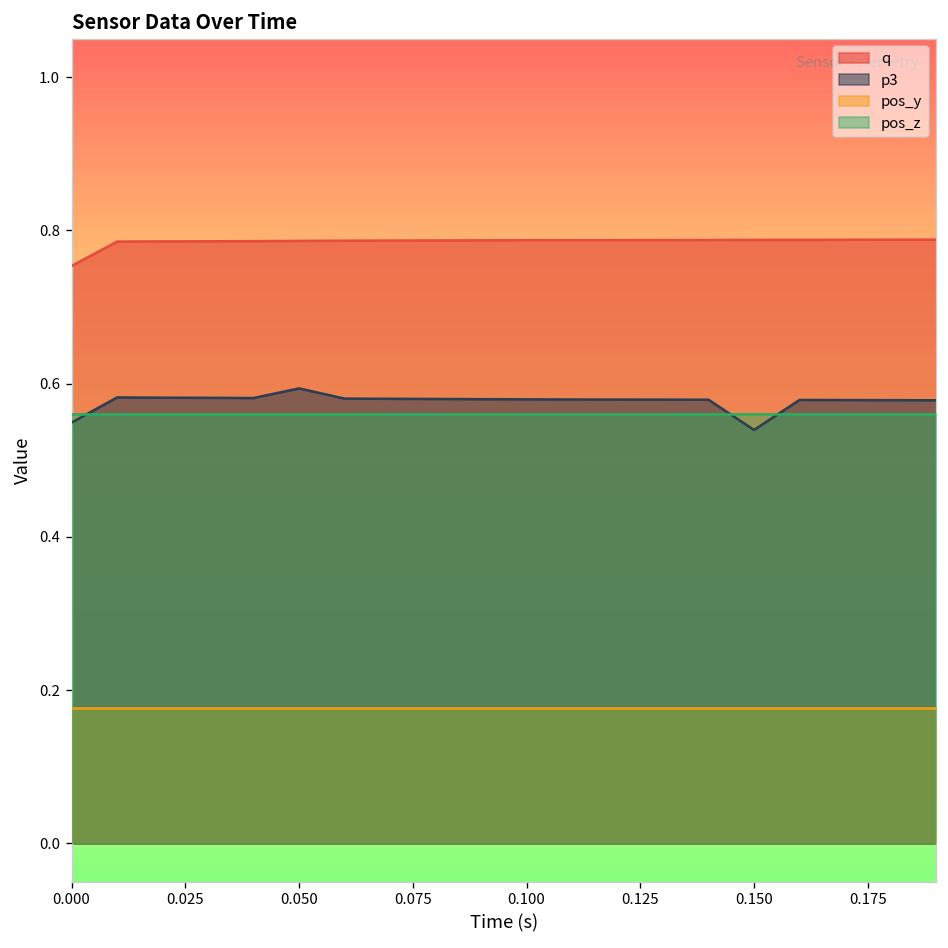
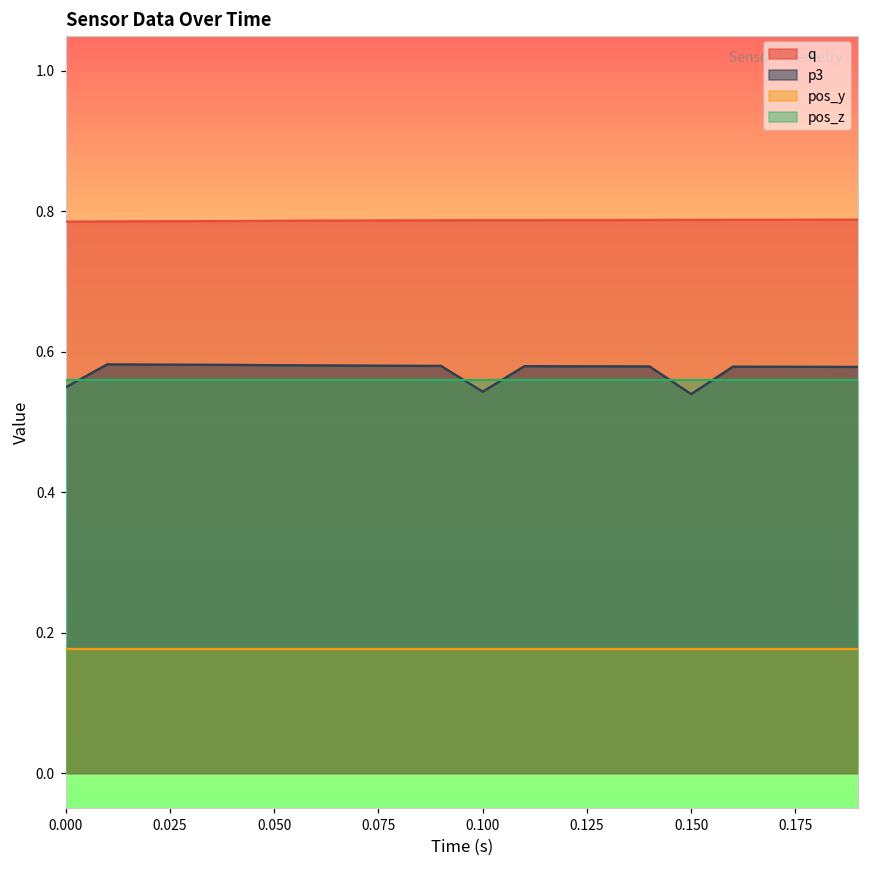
q, 0.000: 0.75 -> 0.79
p3, 0.050: 0.59 -> 0.58
p3, 0.100: 0.58 -> 0.54
